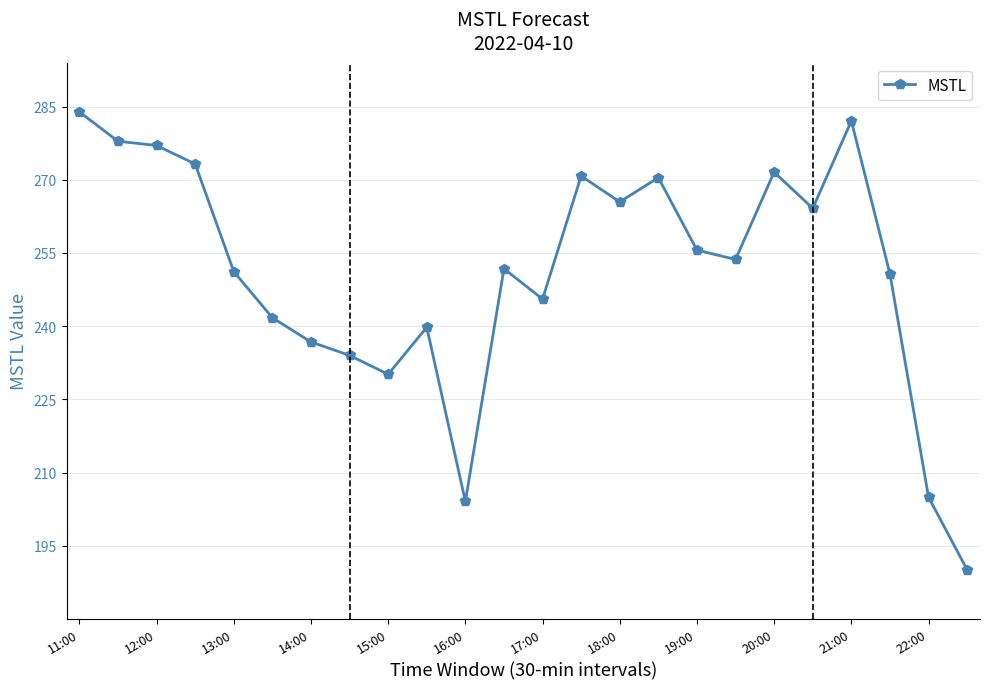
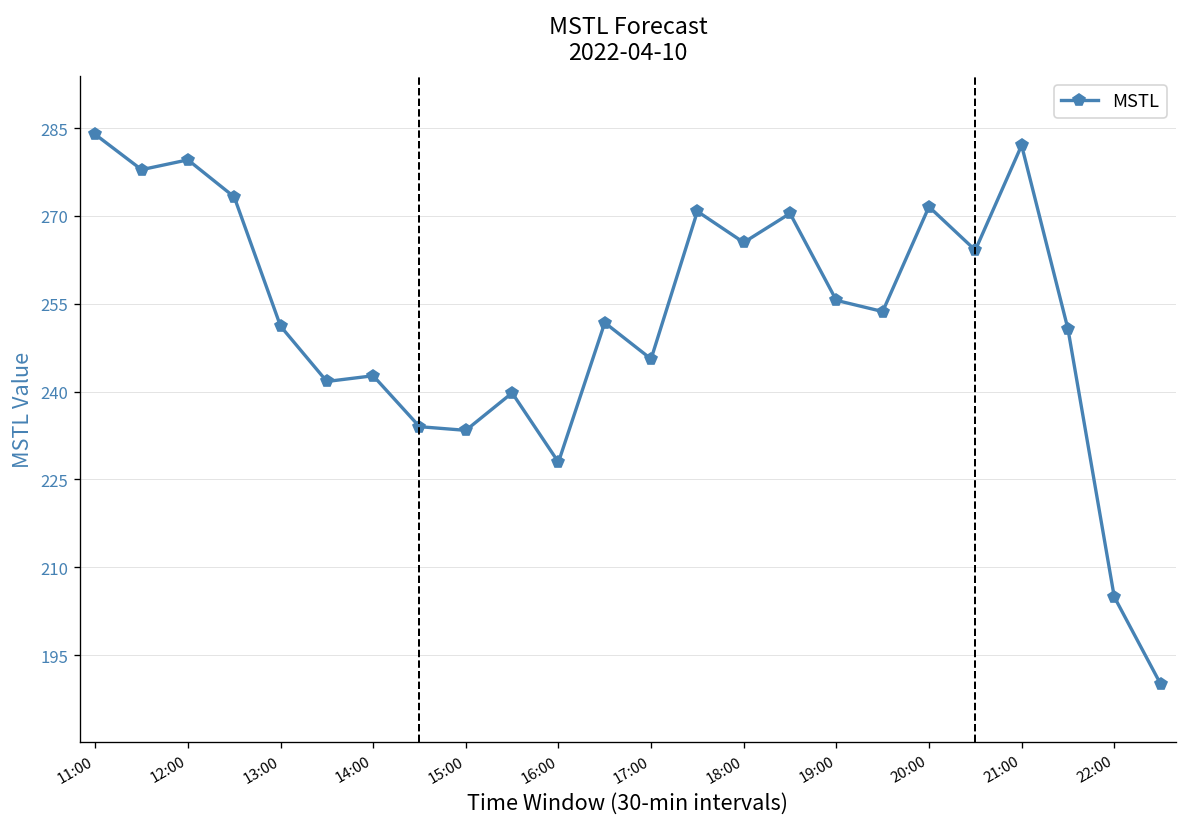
12:00: 277 -> 280
14:00: 237 -> 243
15:00: 230 -> 233
16:00: 204 -> 228
